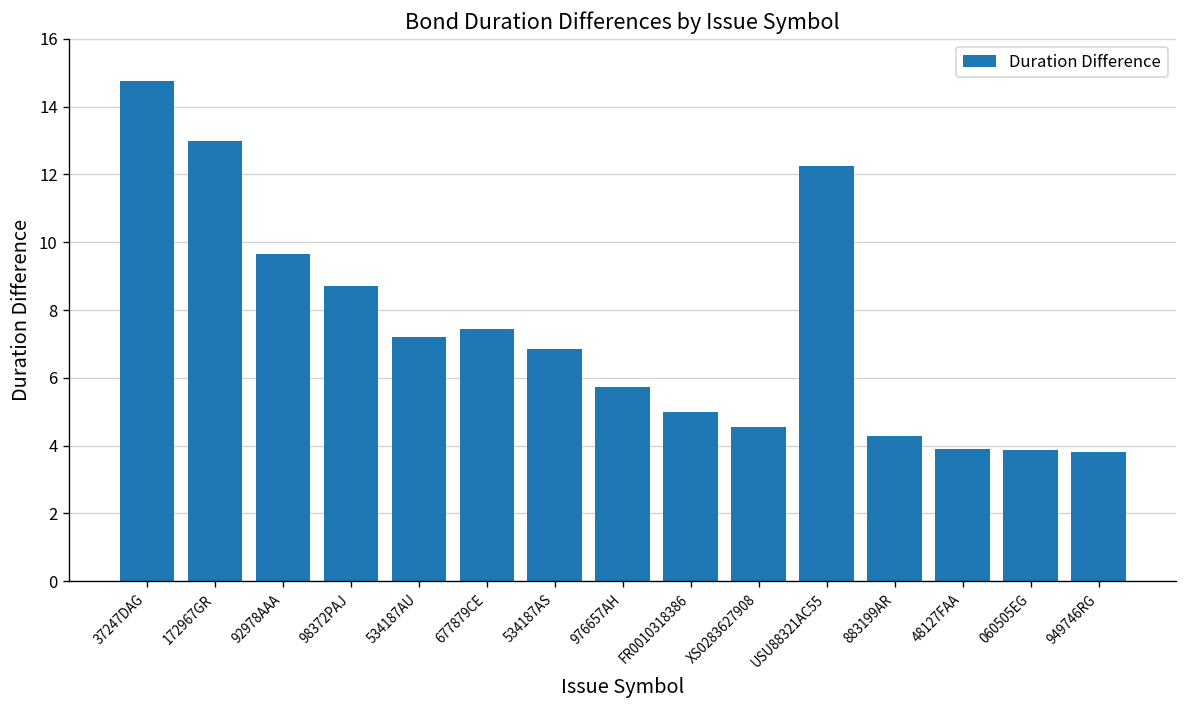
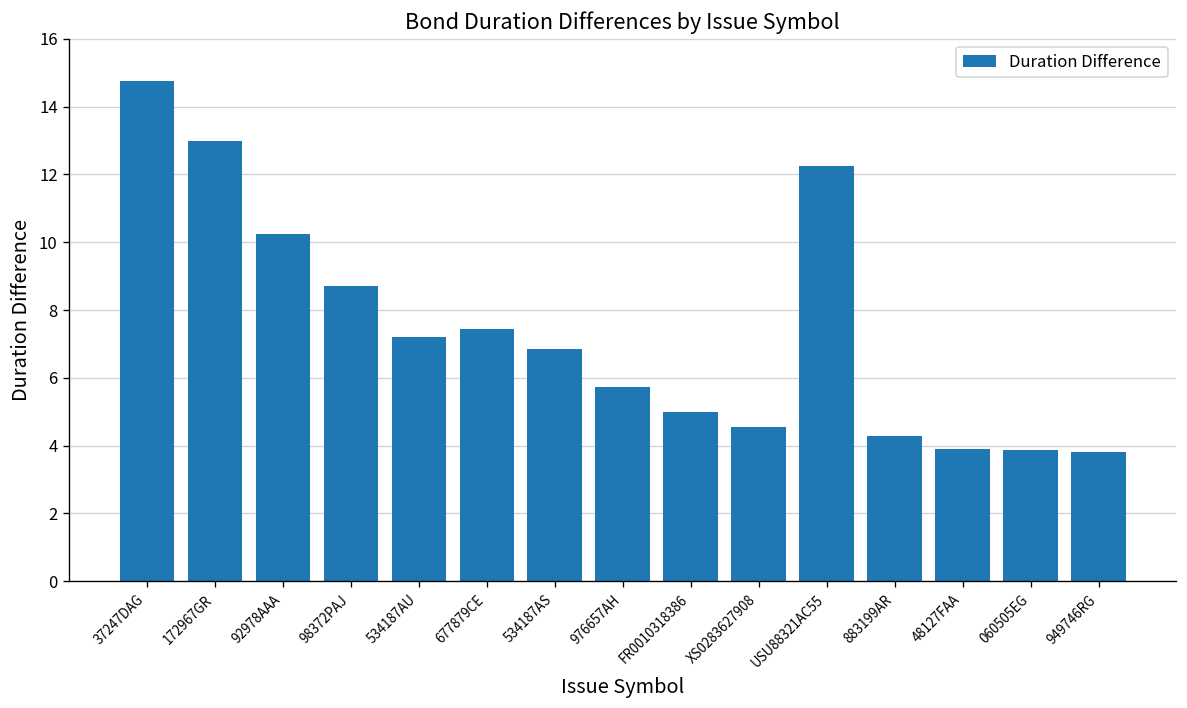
92978AAA: 9.7 -> 10.2
